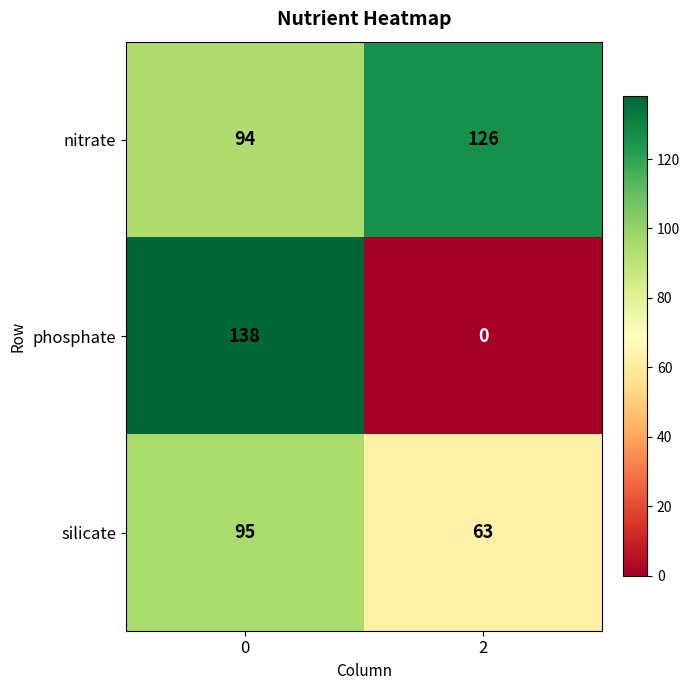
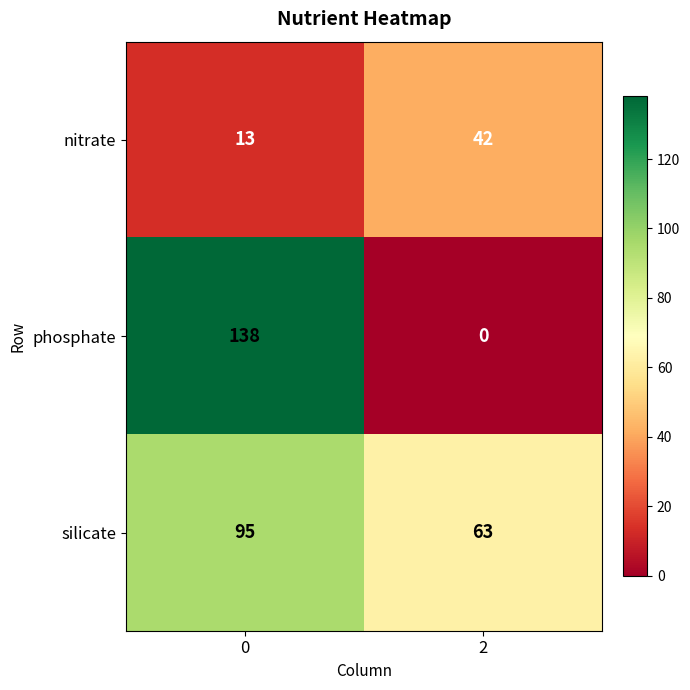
nitrate, 0: 94 -> 13
nitrate, 2: 126 -> 42
